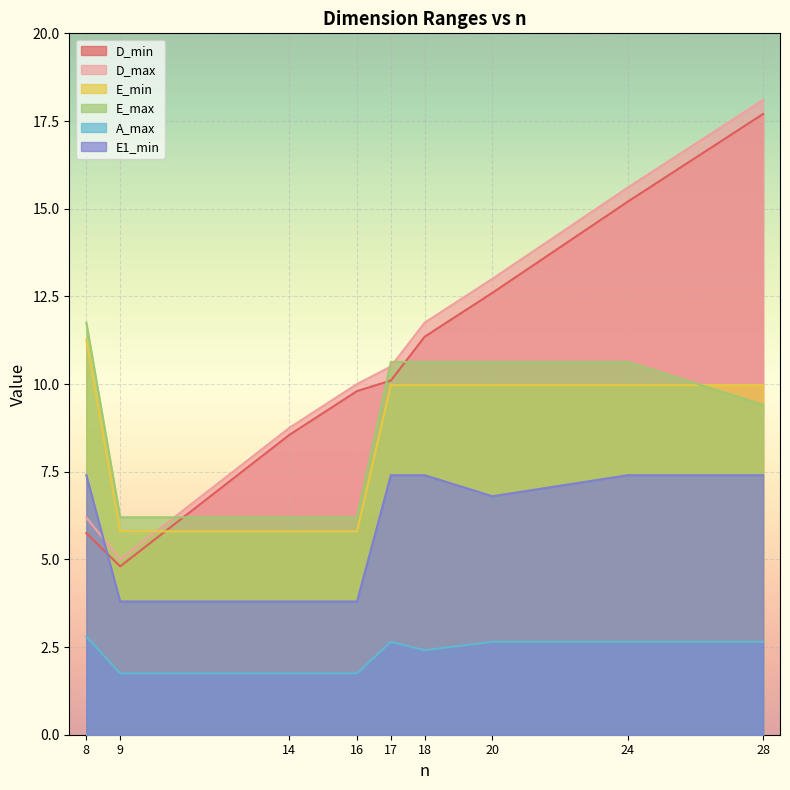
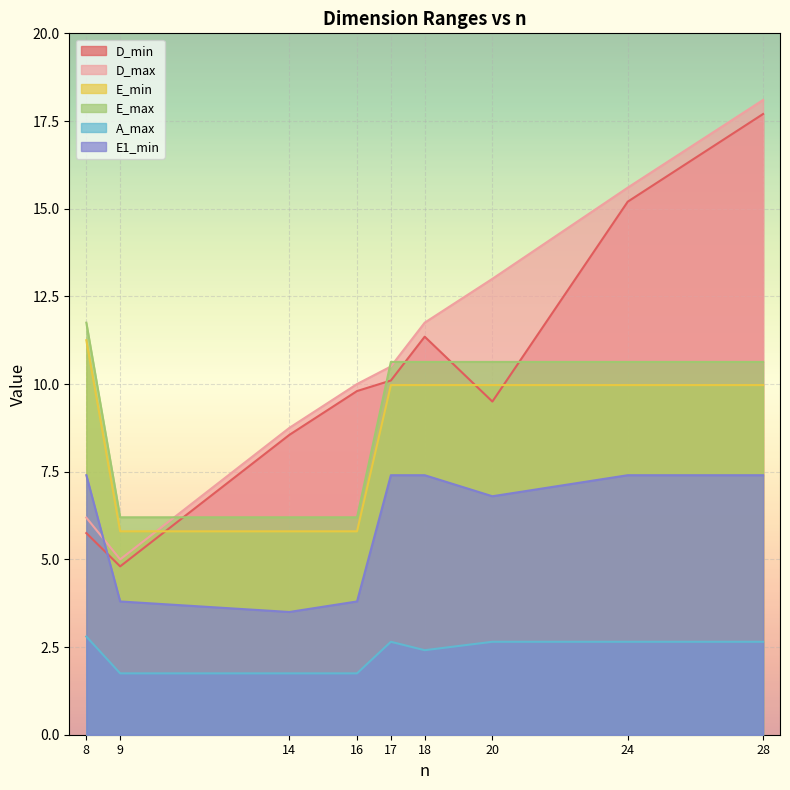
E1_min, 14: 3.8 -> 3.5
D_min, 20: 12.6 -> 9.5
E_max, 28: 9.4 -> 10.6
